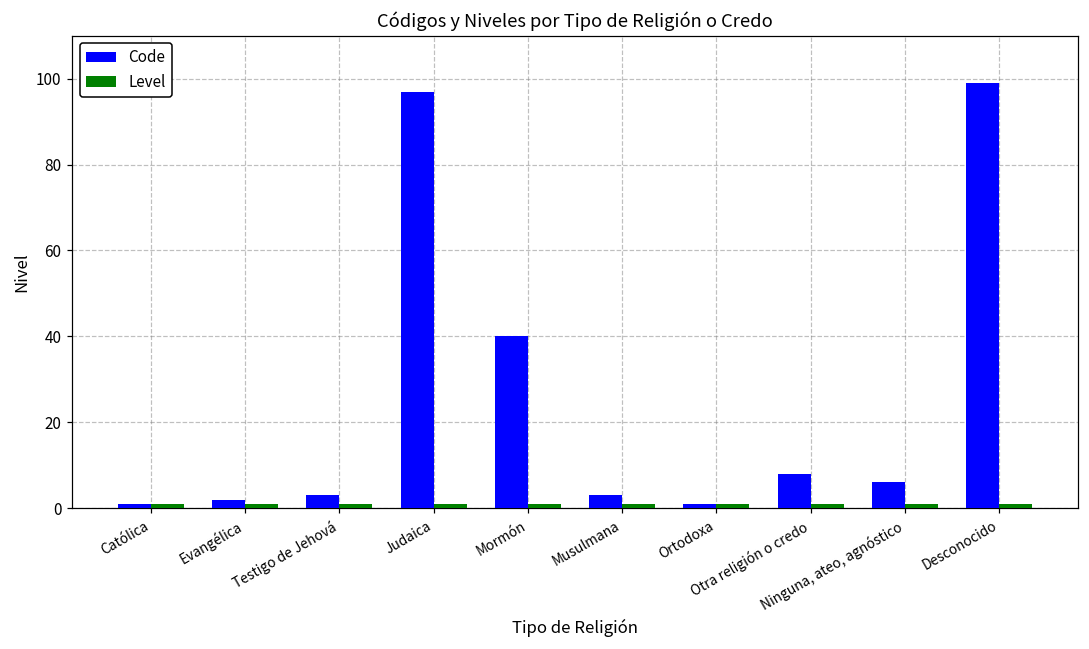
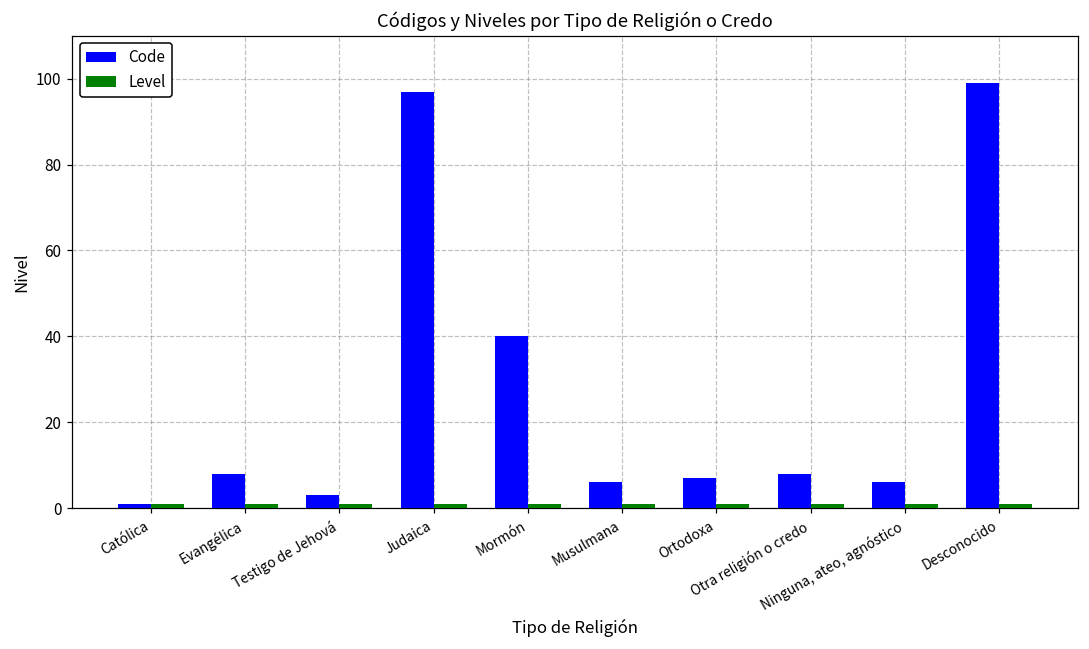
Code, Evangélica: 2 -> 8
Code, Musulmana: 3 -> 6
Code, Ortodoxa: 1 -> 7
